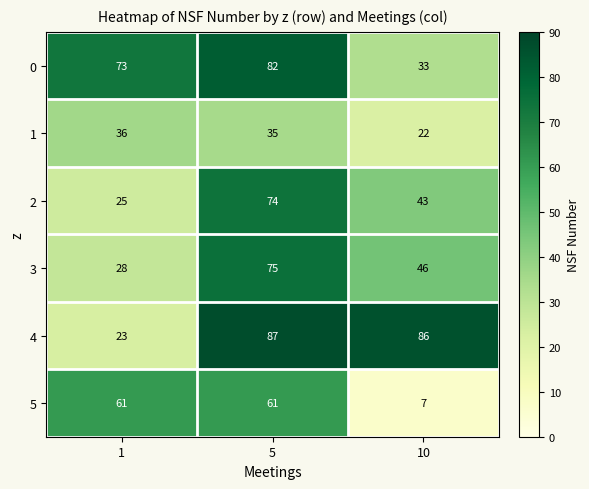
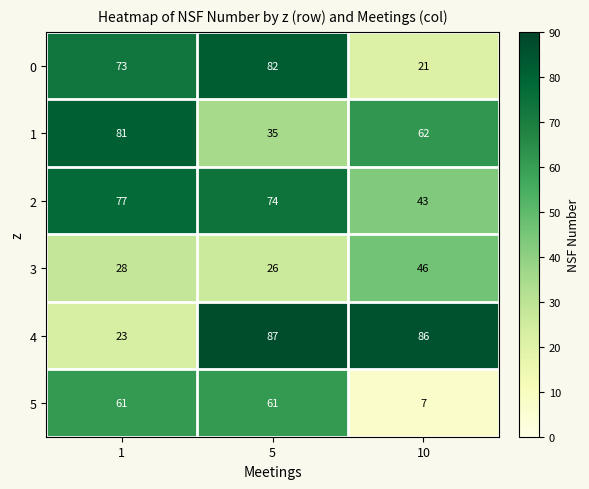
0, 10: 33 -> 21
1, 1: 36 -> 81
1, 10: 22 -> 62
2, 1: 25 -> 77
3, 5: 75 -> 26
